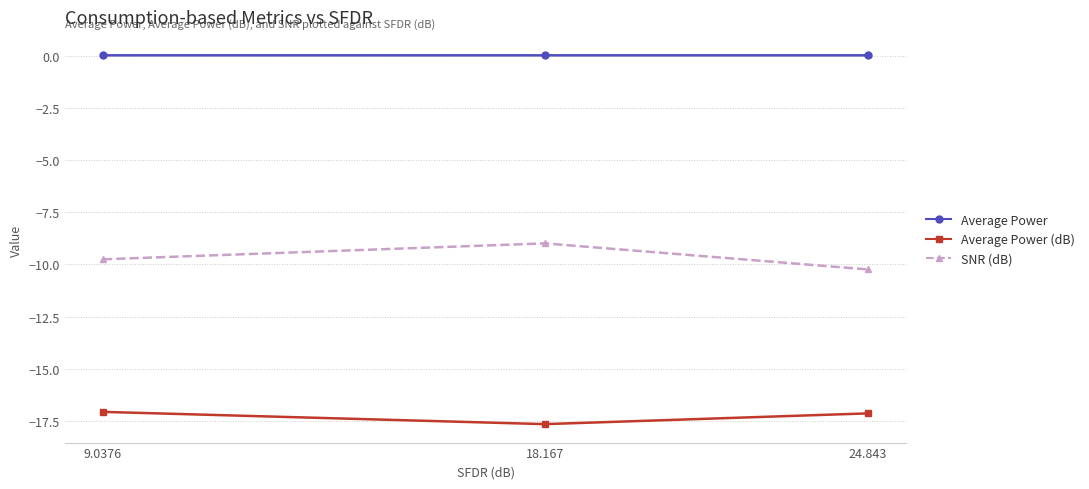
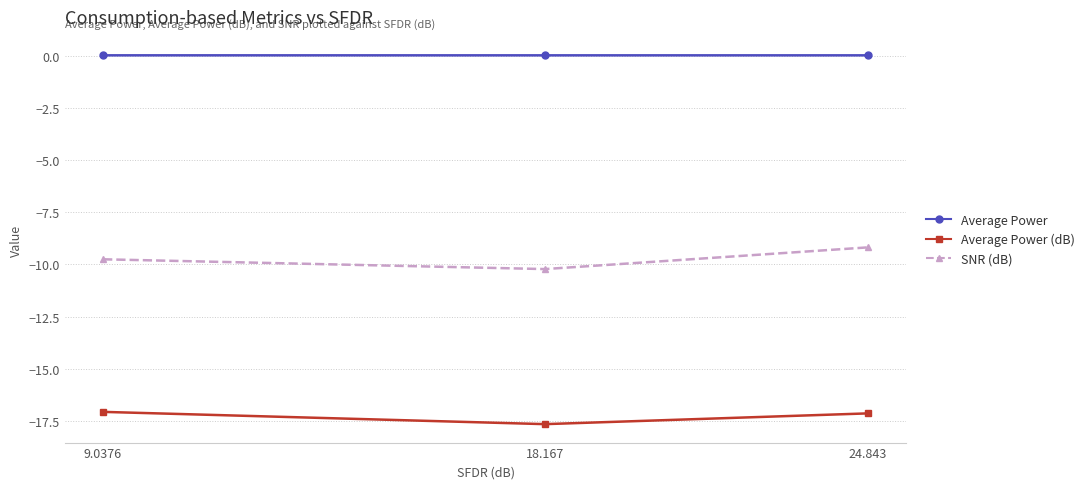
SNR (dB), 18.167: -9.0 -> -10.2
SNR (dB), 24.843: -10.2 -> -9.2
